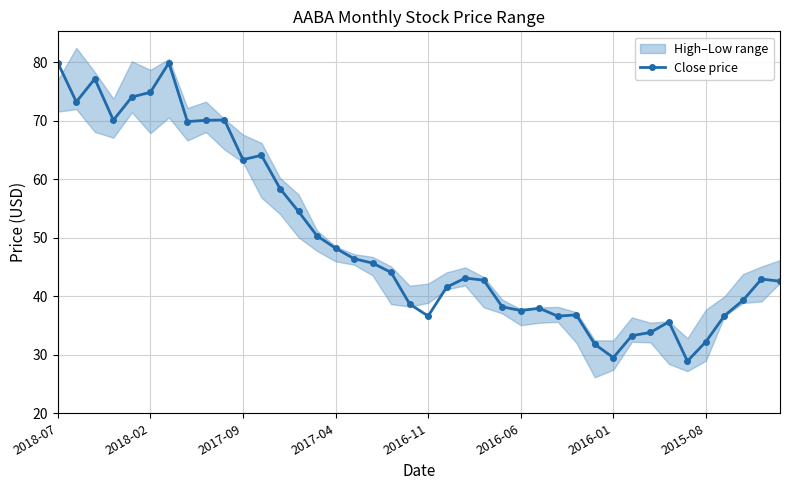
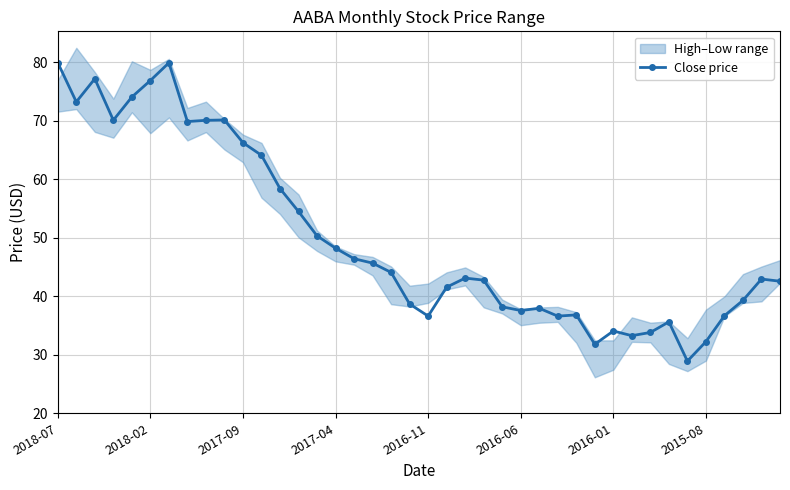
Close price, 2018-02: 75 -> 77
Close price, 2017-09: 63 -> 66
Close price, 2016-01: 30 -> 34
